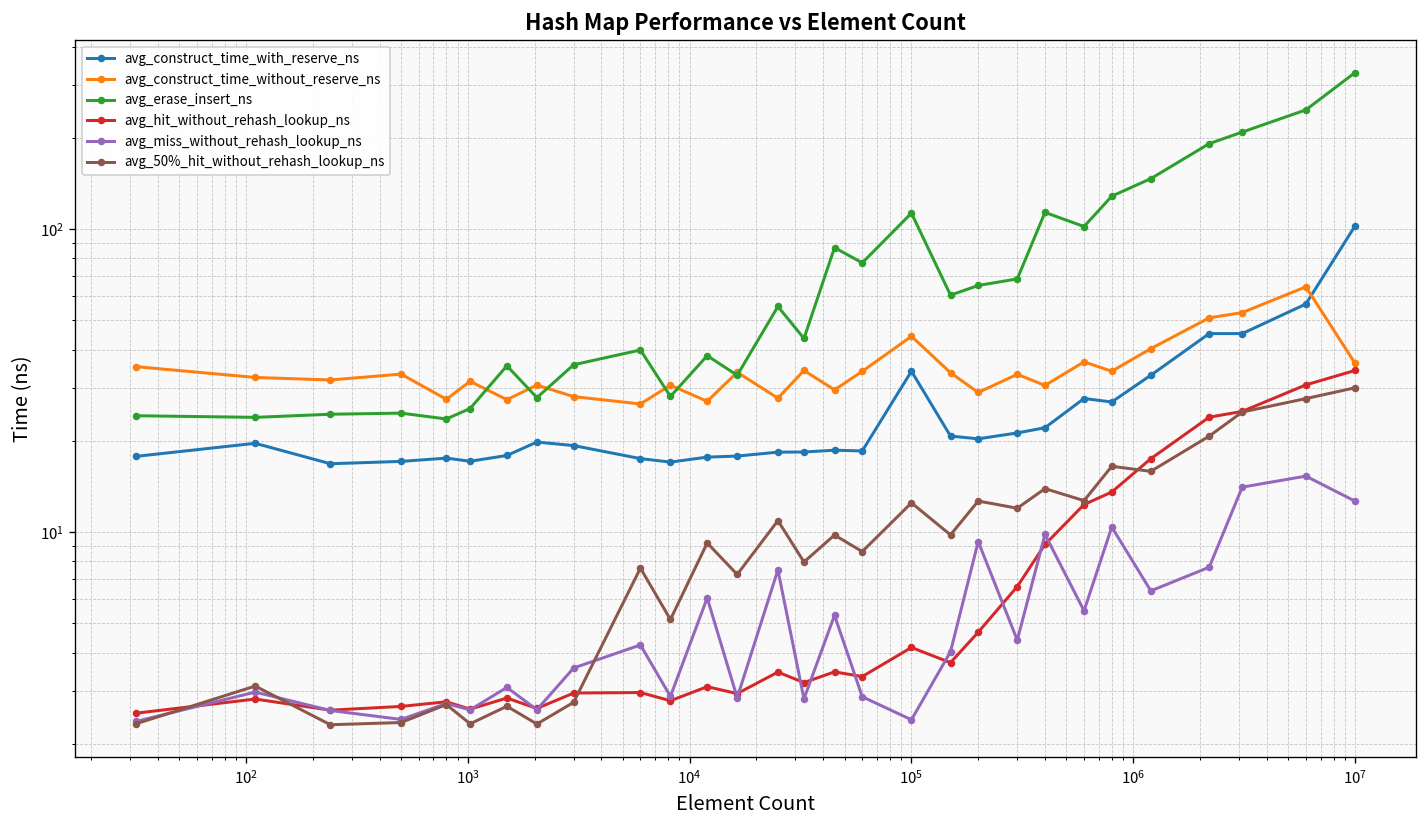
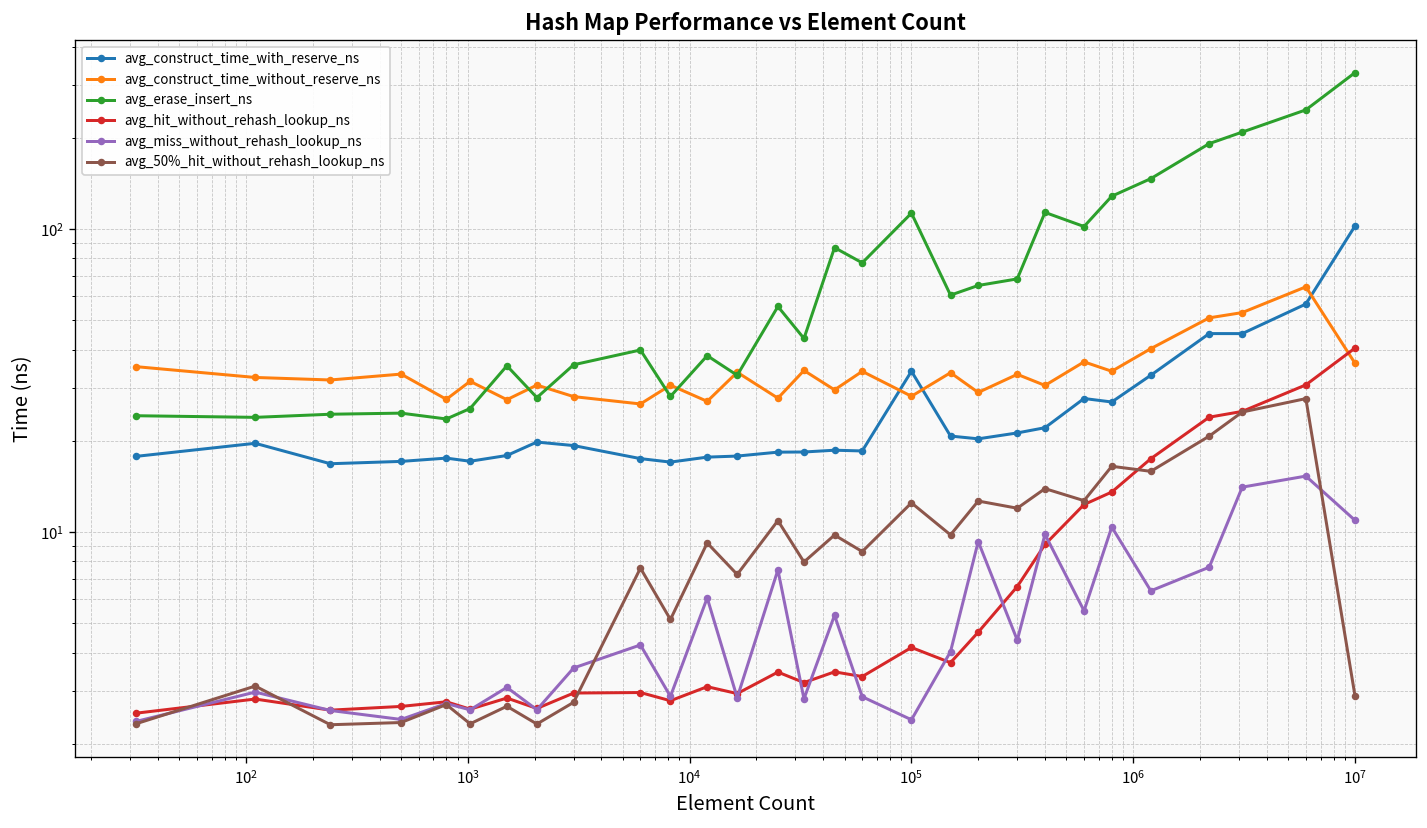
avg_construct_time_without_reserve_ns, 10^5: 44 -> 28
avg_hit_without_rehash_lookup_ns, 10^7: 34 -> 40
avg_miss_without_rehash_lookup_ns, 10^7: 13 -> 10.9
avg_50%_hit_without_rehash_lookup_ns, 10^7: 30 -> 2.9
